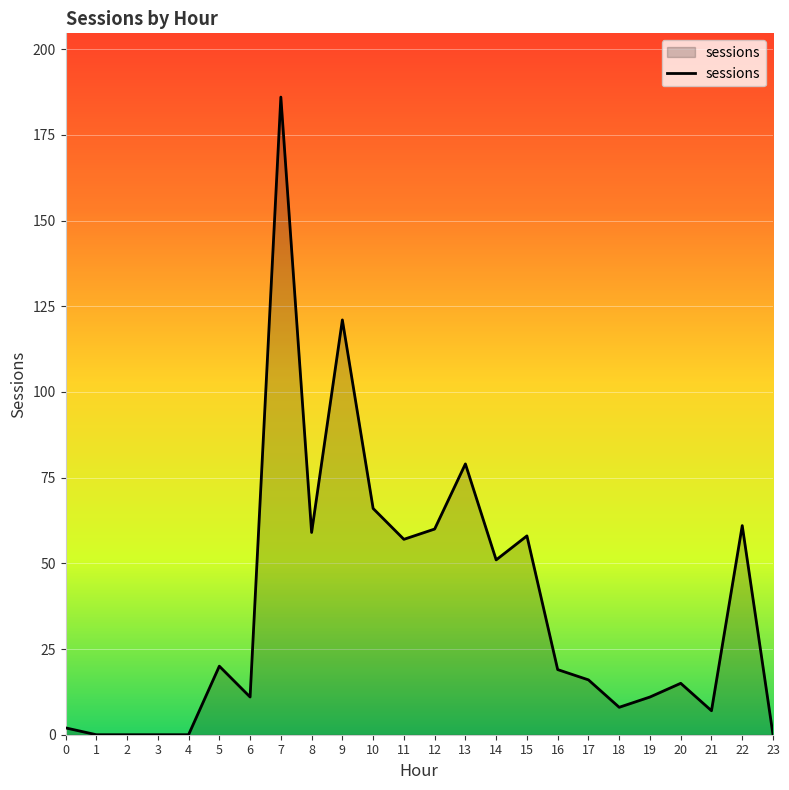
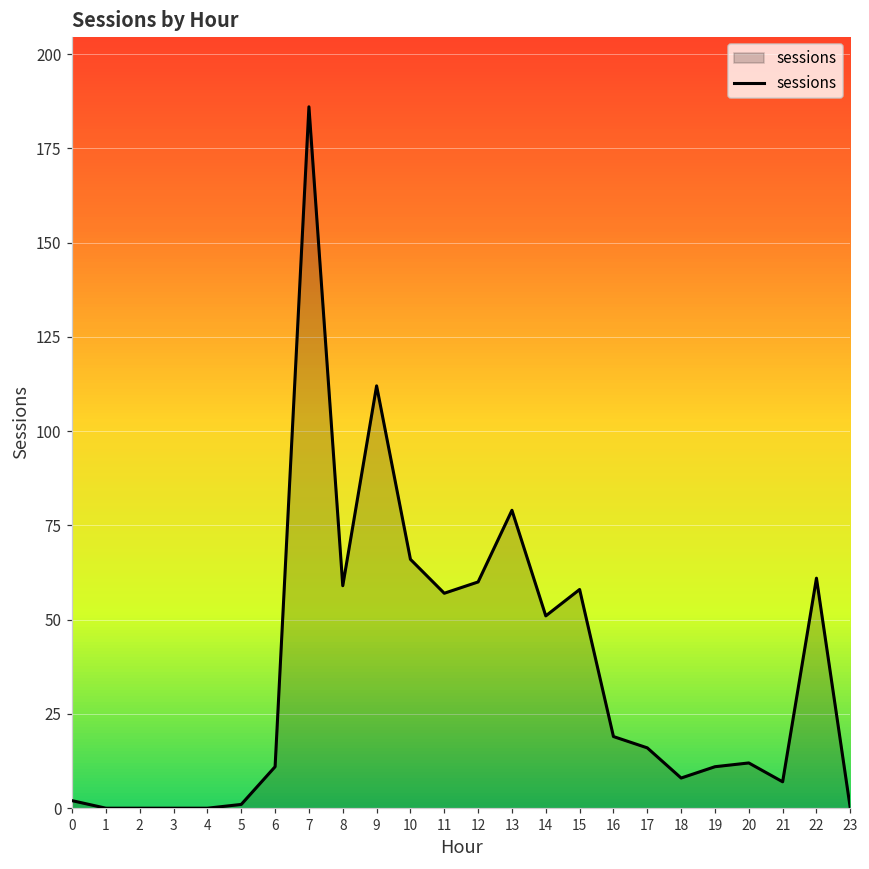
5: 20 -> 1
9: 121 -> 112
20: 15 -> 12
